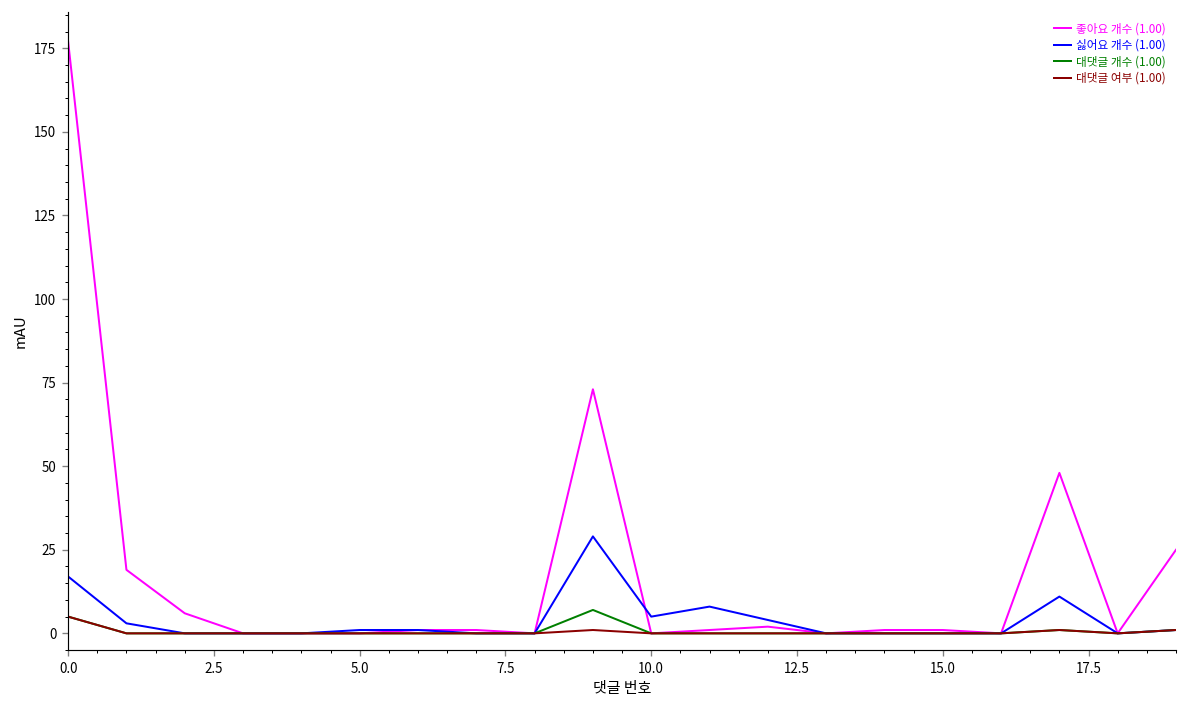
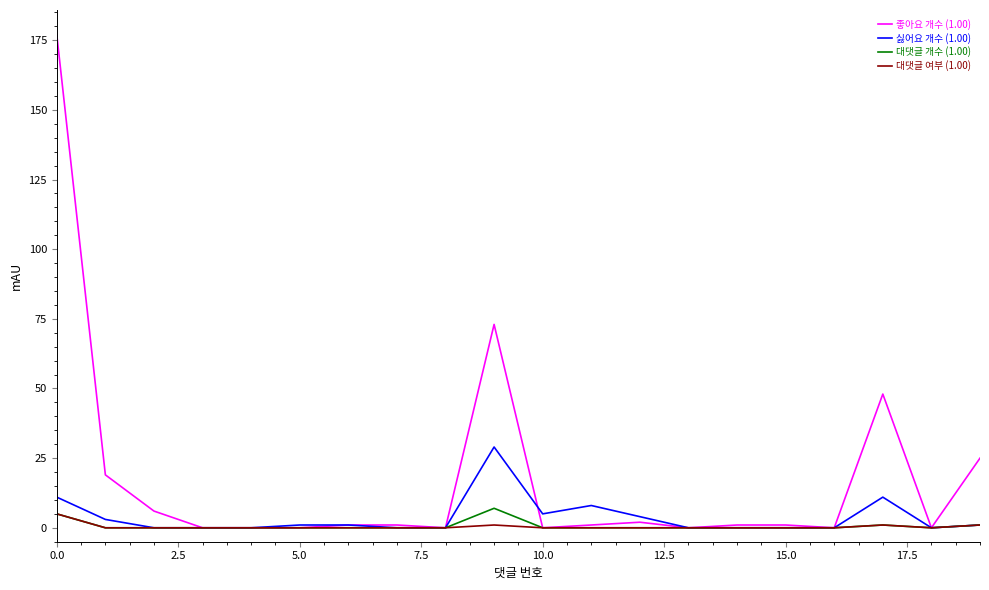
싫어요 개수 (1.00), 0.0: 17 -> 11
